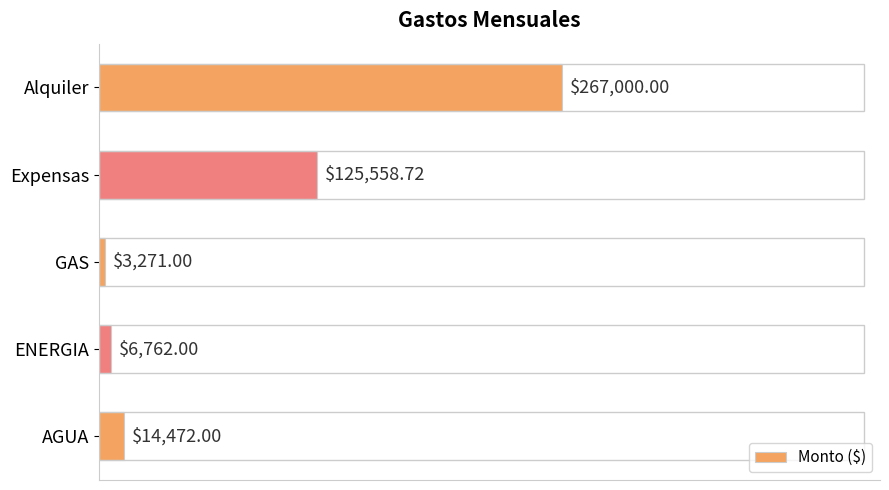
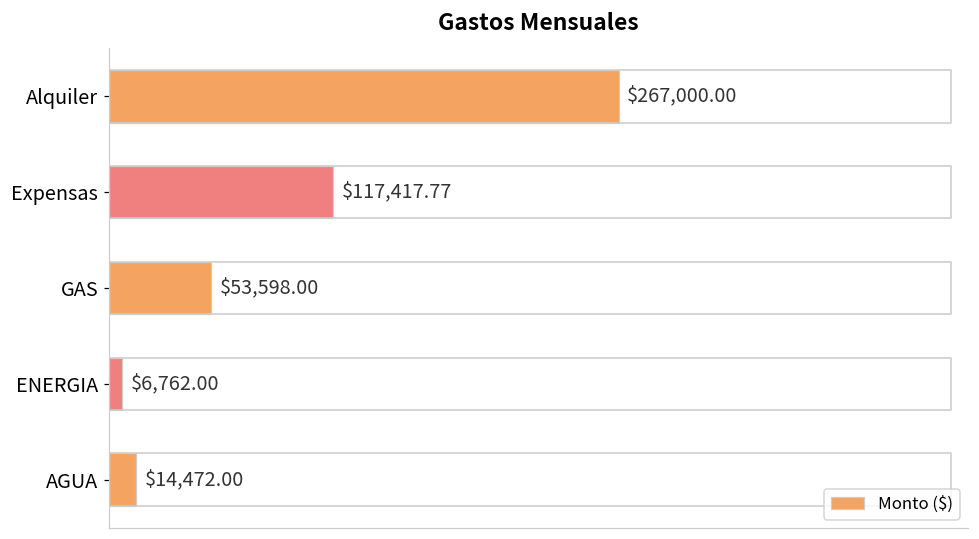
Expensas: $125,558.72 -> $117,417.77
GAS: $3,271.00 -> $53,598.00
